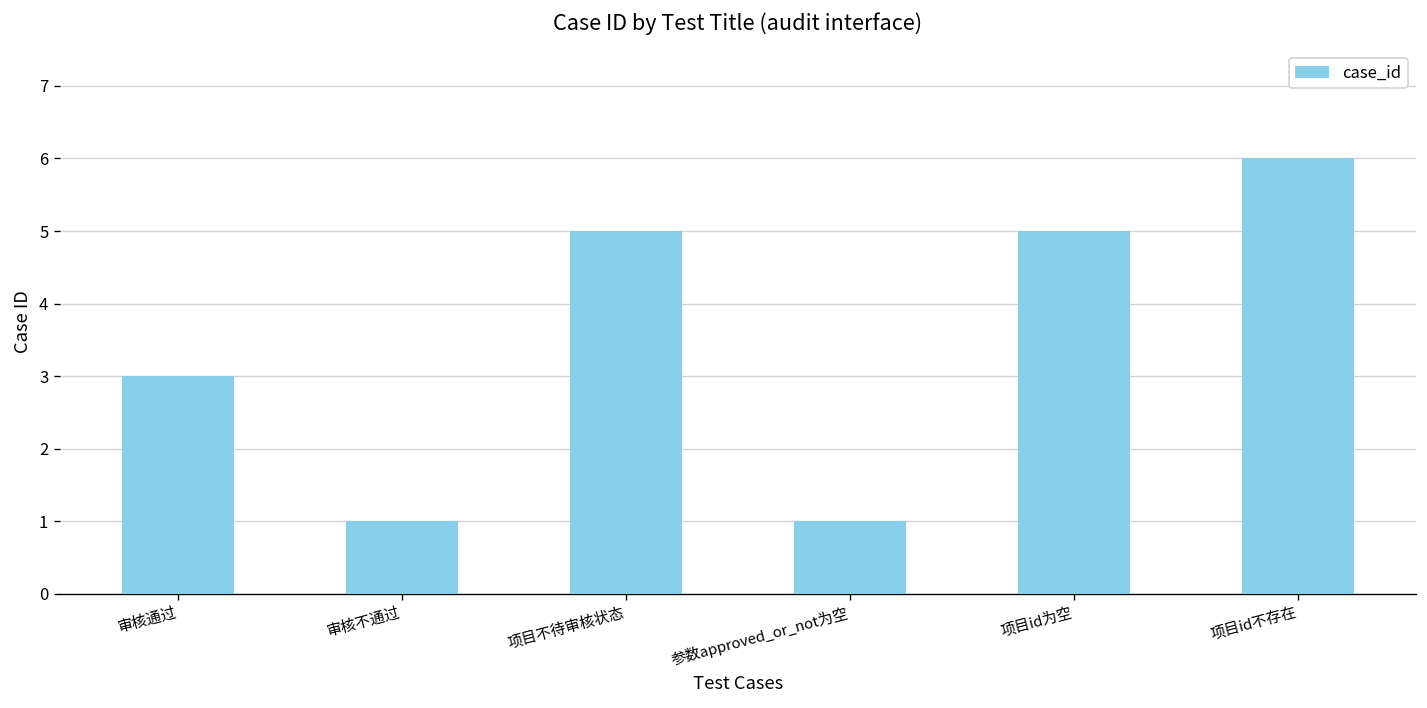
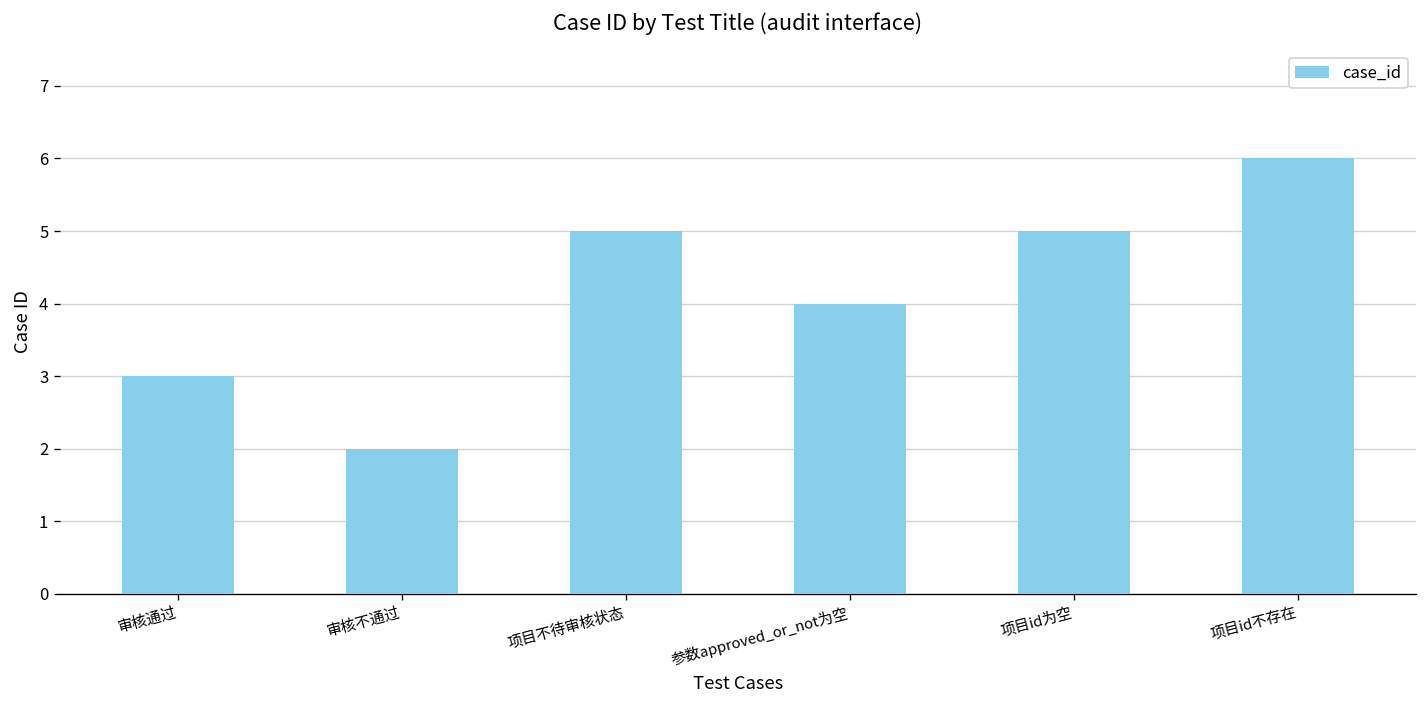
审核不通过: 1 -> 2
参数approved_or_not为空: 1 -> 4
